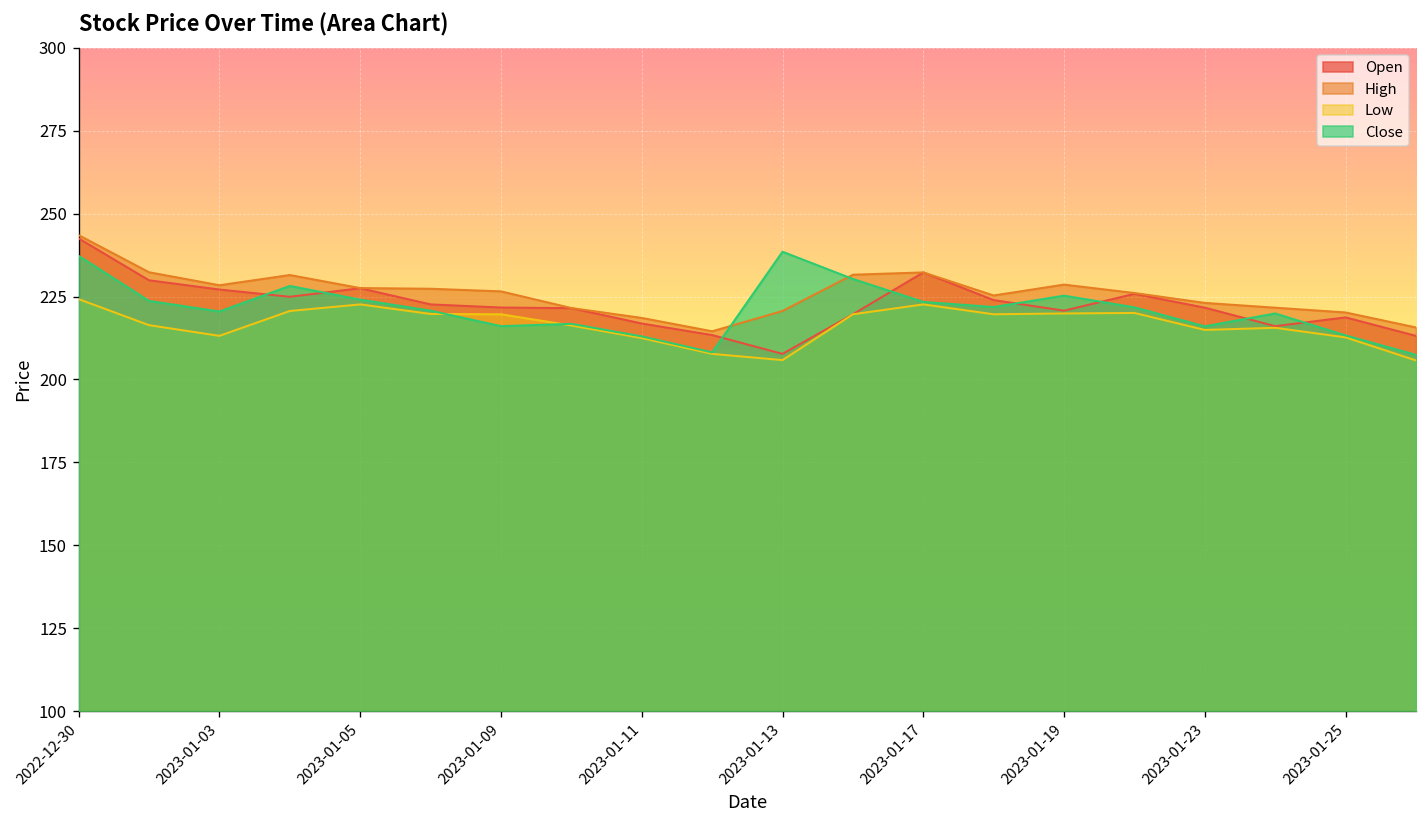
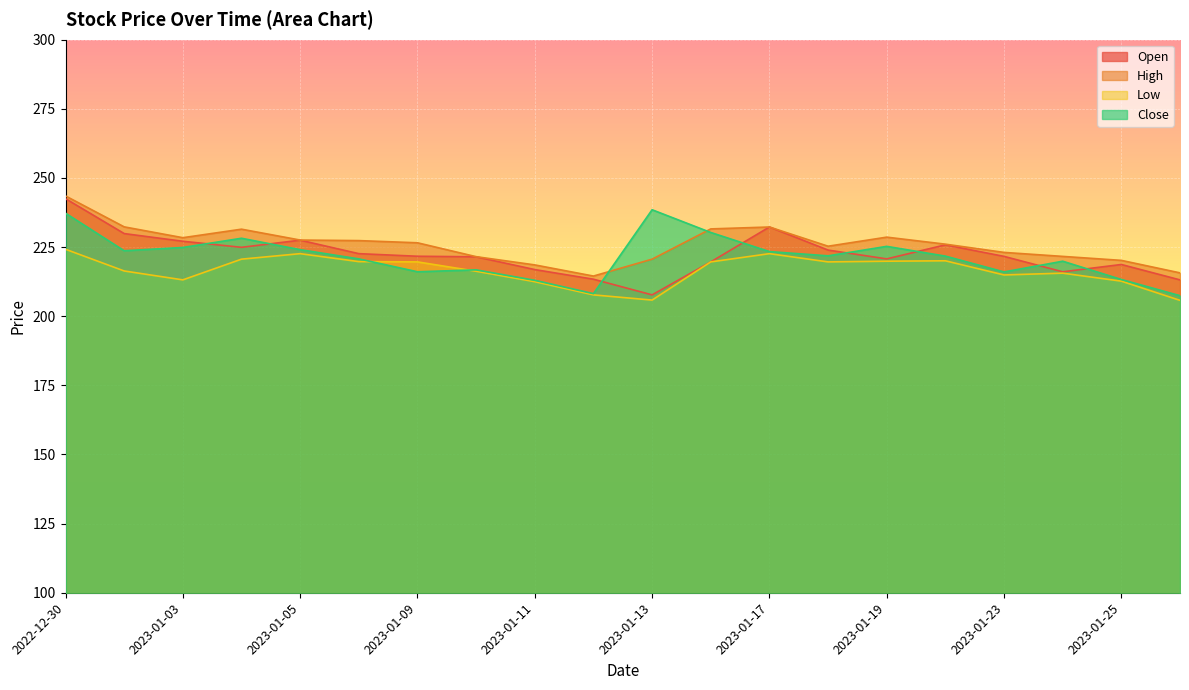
Close, 2023-01-03: 220 -> 225
